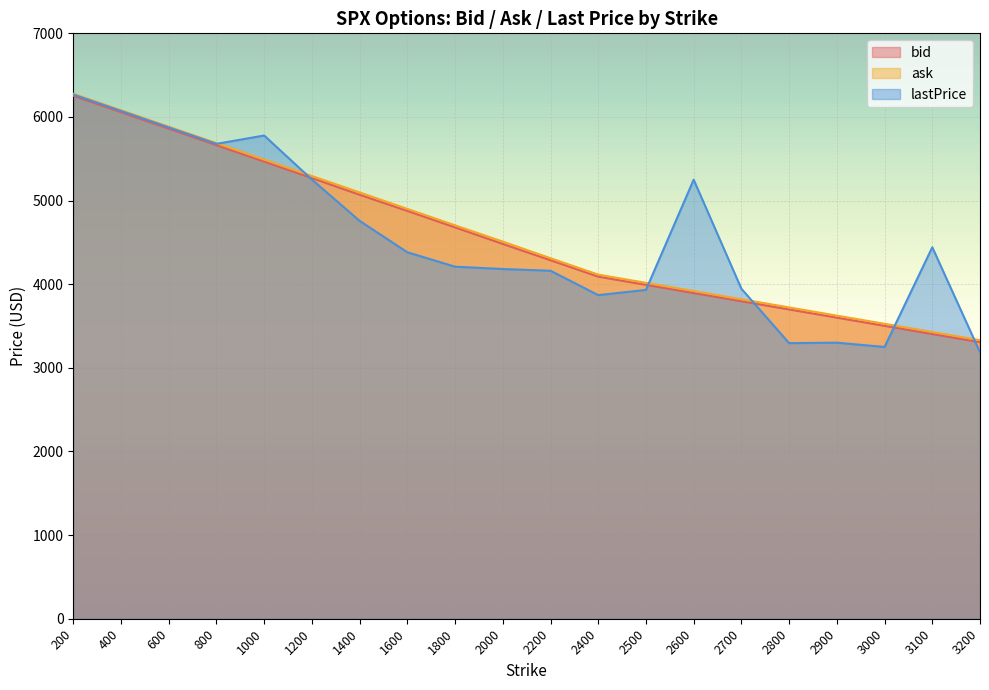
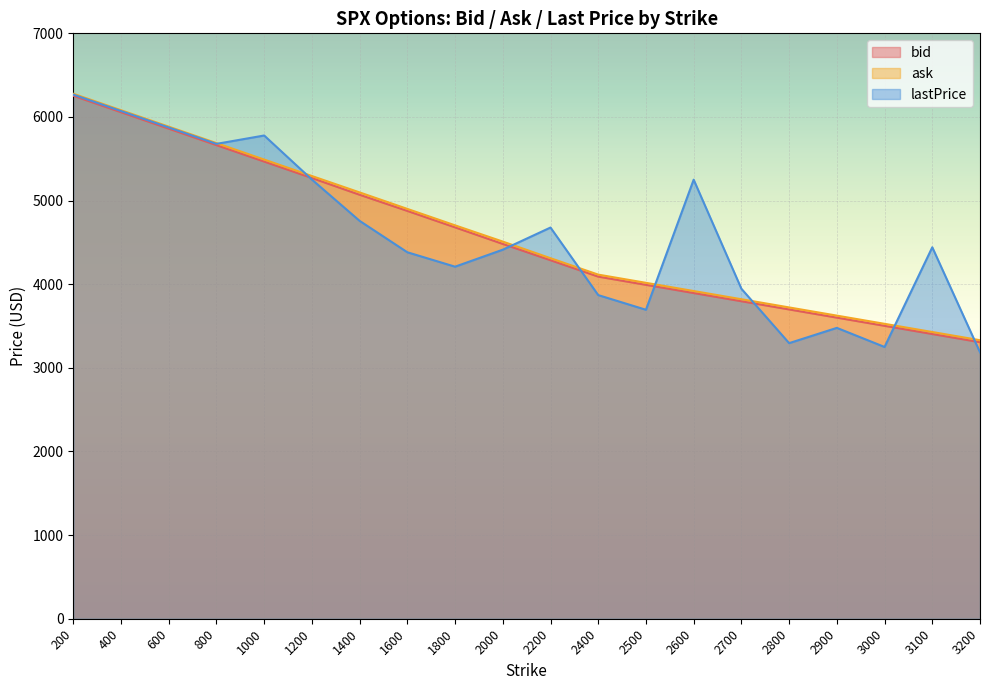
lastPrice, 2000: 4200 -> 4400
lastPrice, 2200: 4200 -> 4700
lastPrice, 2500: 3900 -> 3700
lastPrice, 2900: 3300 -> 3500
